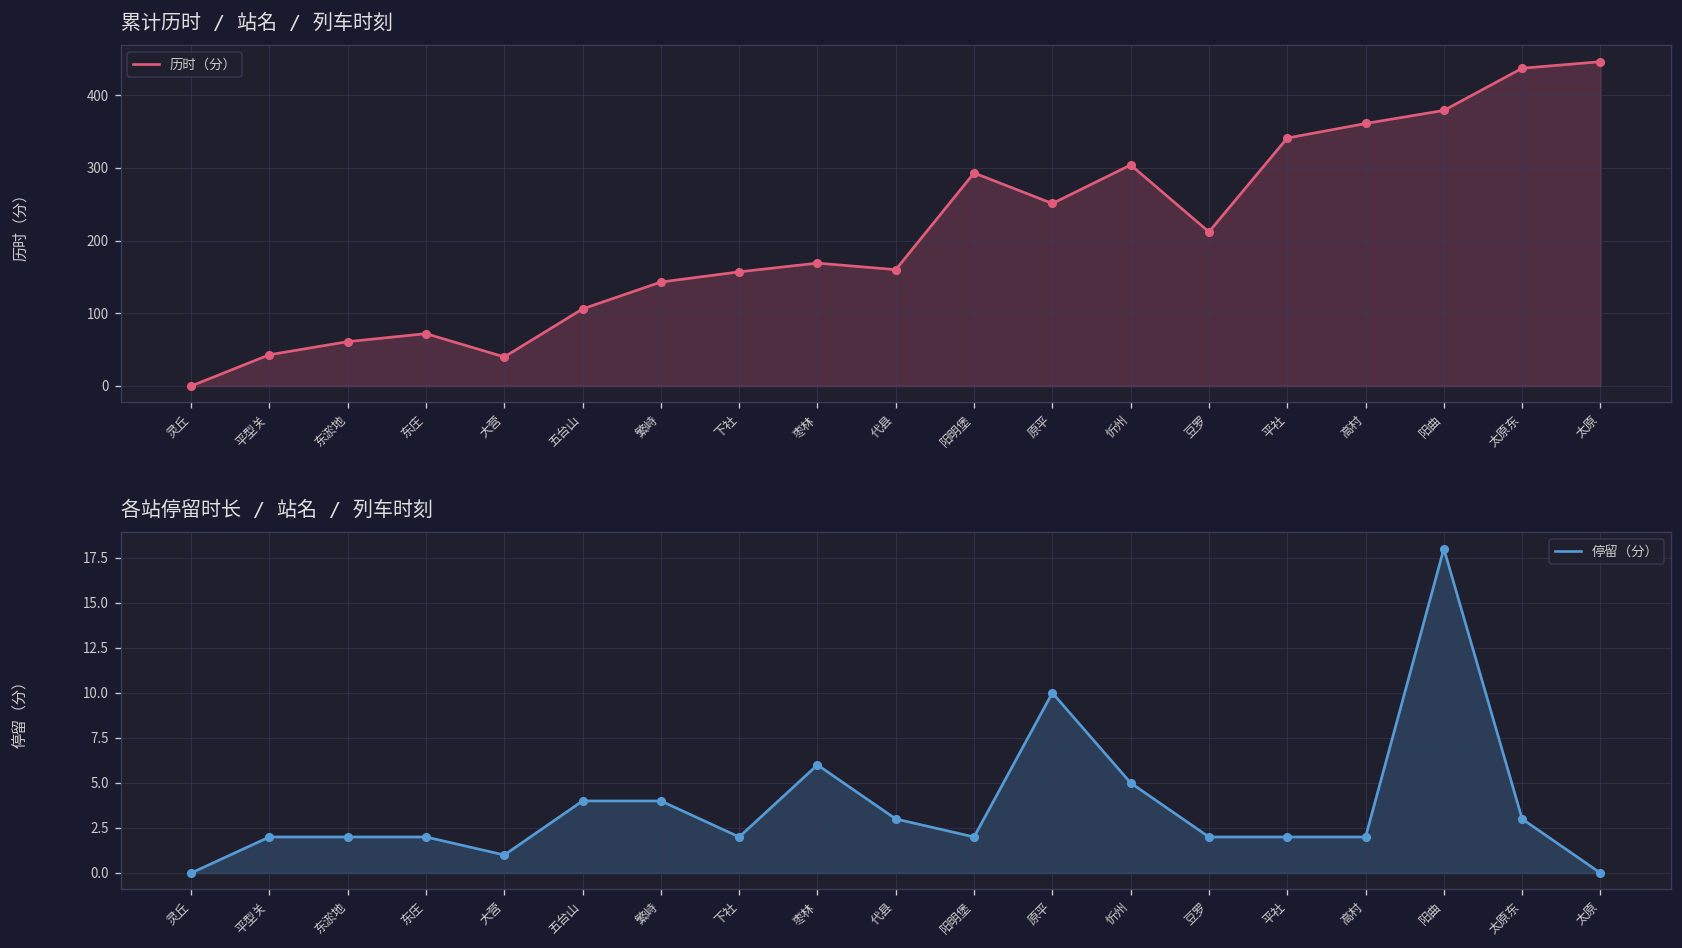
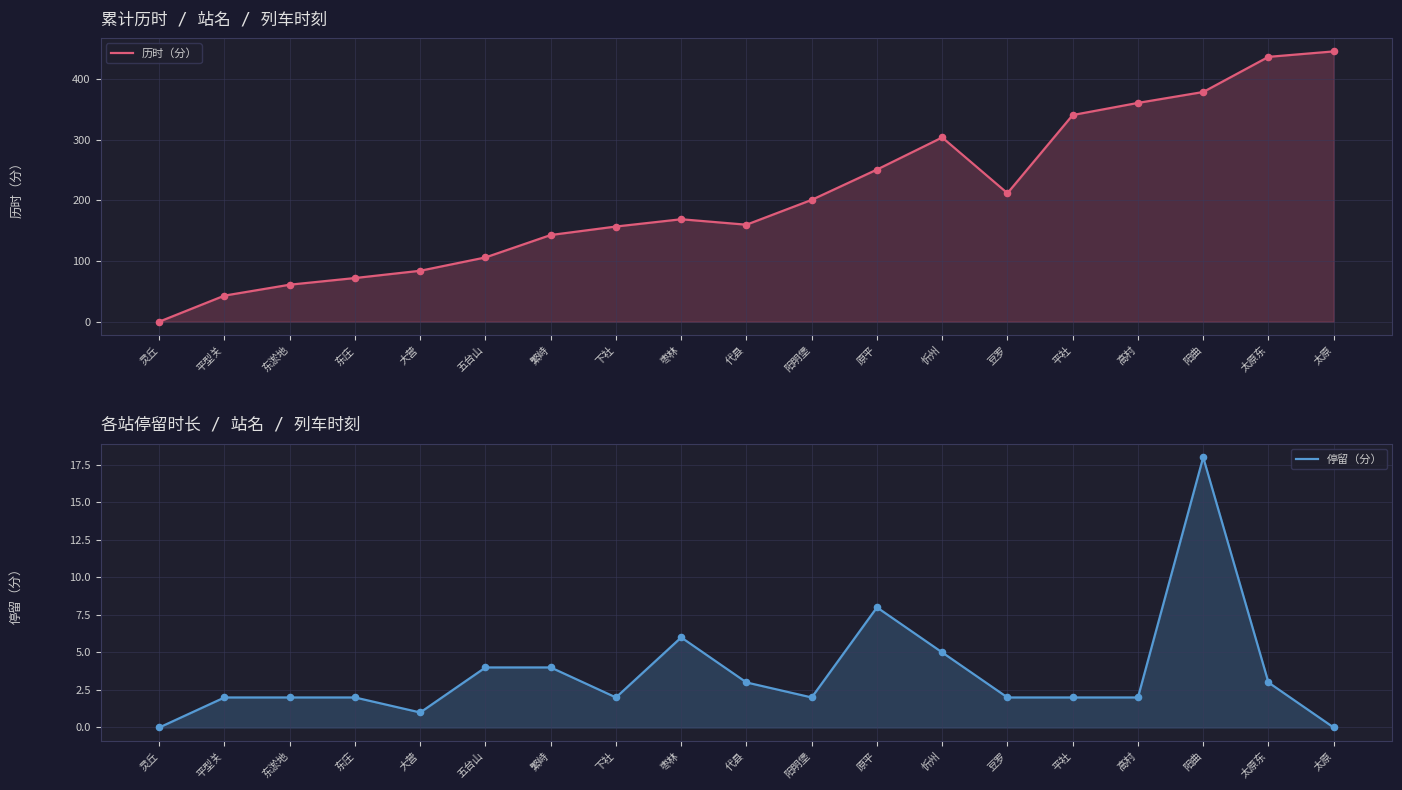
累计历时 / 站名 / 列车时刻, 大营: 40 -> 80
累计历时 / 站名 / 列车时刻, 阳明堡: 290 -> 200
各站停留时长 / 站名 / 列车时刻, 原平: 10 -> 8
